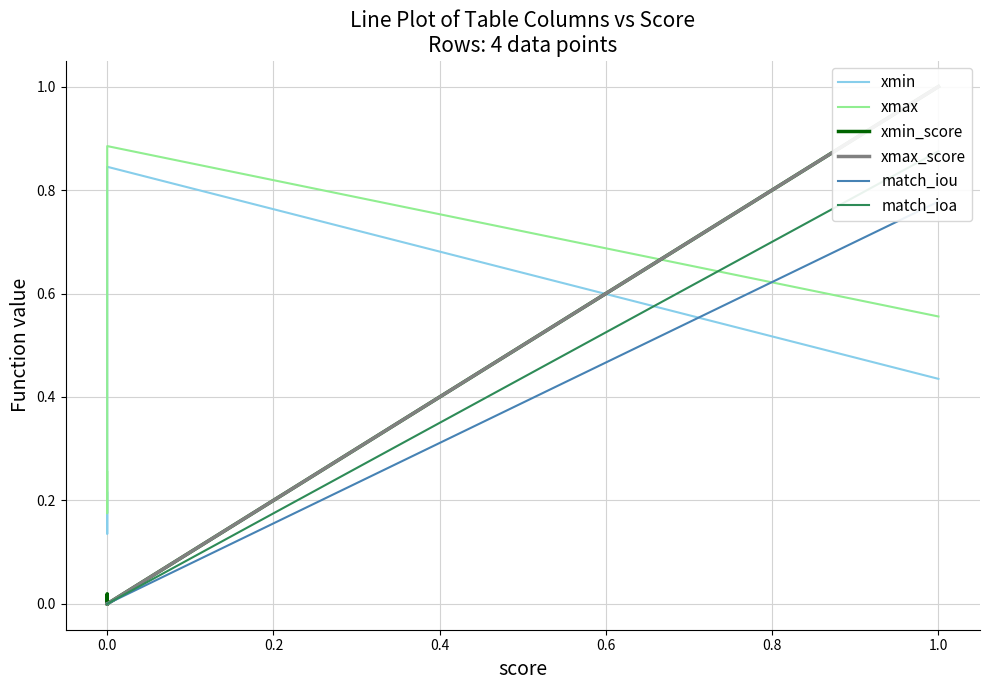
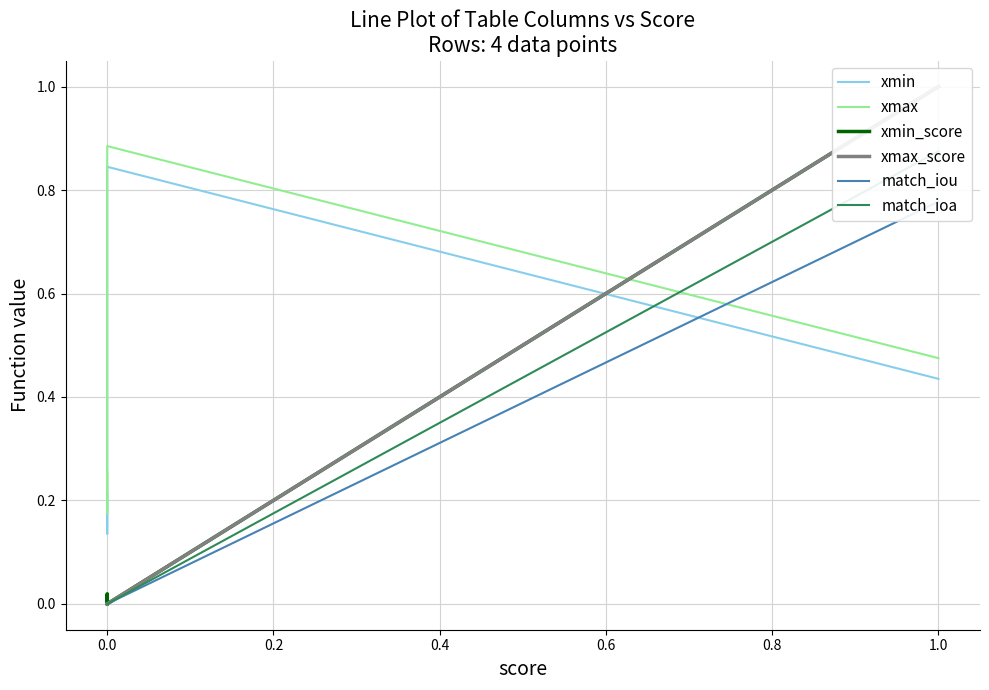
xmax, 1.0: 0.56 -> 0.48
